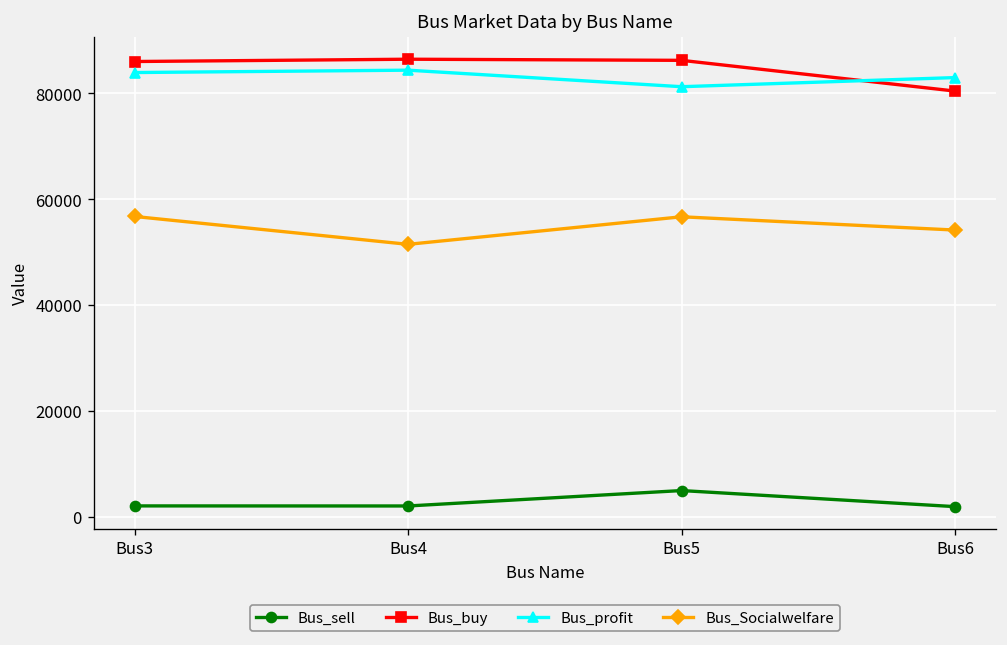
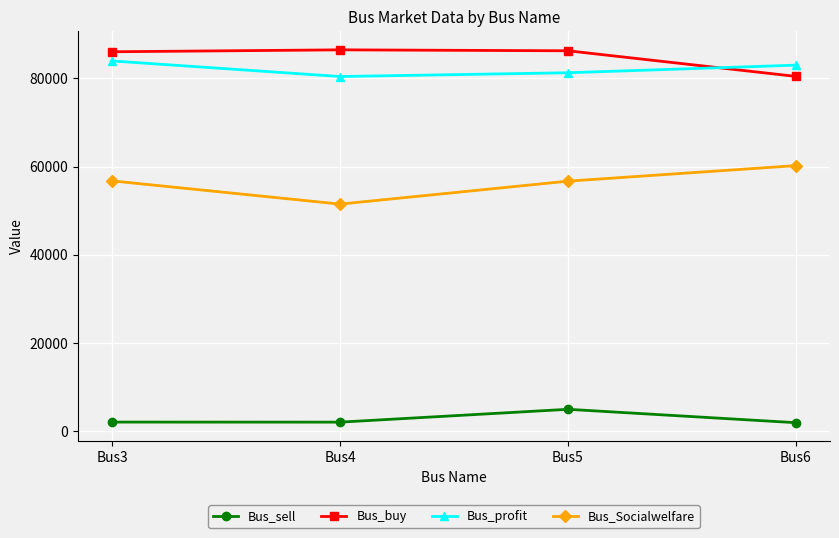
Bus_profit, Bus4: 84000 -> 80000
Bus_Socialwelfare, Bus6: 54000 -> 60000
